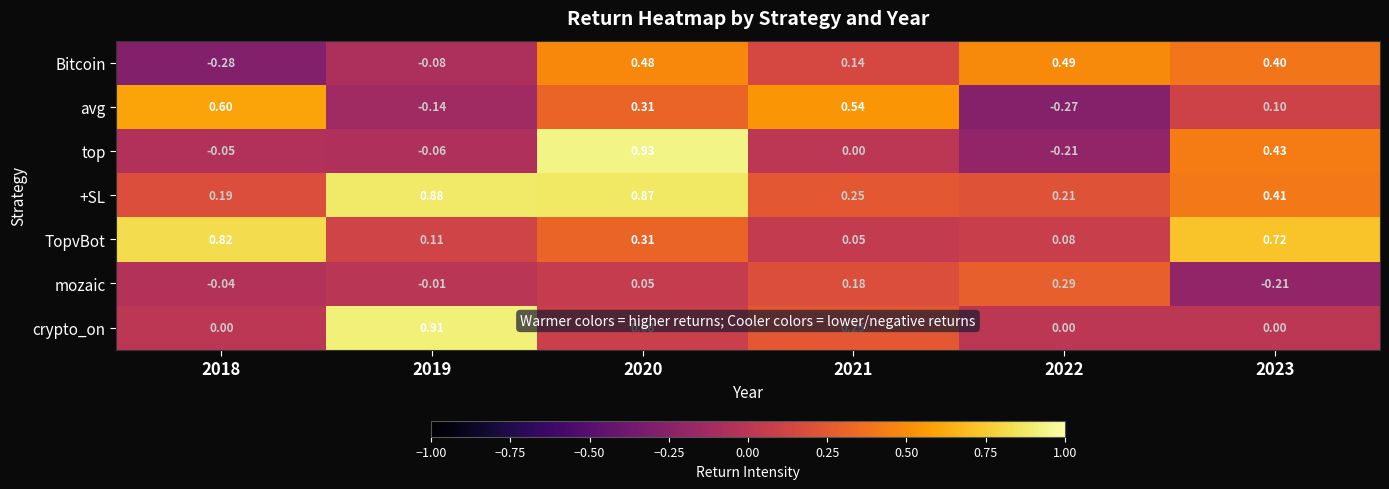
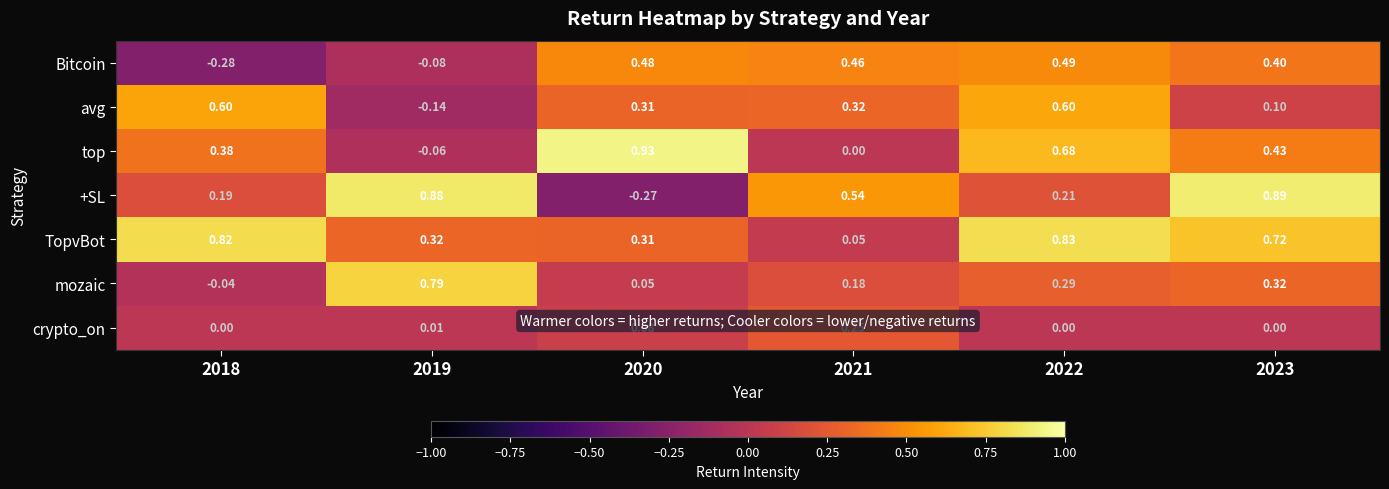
Bitcoin, 2021: 0.14 -> 0.46
avg, 2021: 0.54 -> 0.32
avg, 2022: -0.27 -> 0.60
top, 2018: -0.05 -> 0.38
top, 2022: -0.21 -> 0.68
+SL, 2020: 0.87 -> -0.27
+SL, 2021: 0.25 -> 0.54
+SL, 2023: 0.41 -> 0.89
TopvBot, 2019: 0.11 -> 0.32
TopvBot, 2022: 0.08 -> 0.83
mozaic, 2019: -0.01 -> 0.79
mozaic, 2023: -0.21 -> 0.32
crypto_on, 2019: 0.91 -> 0.01
